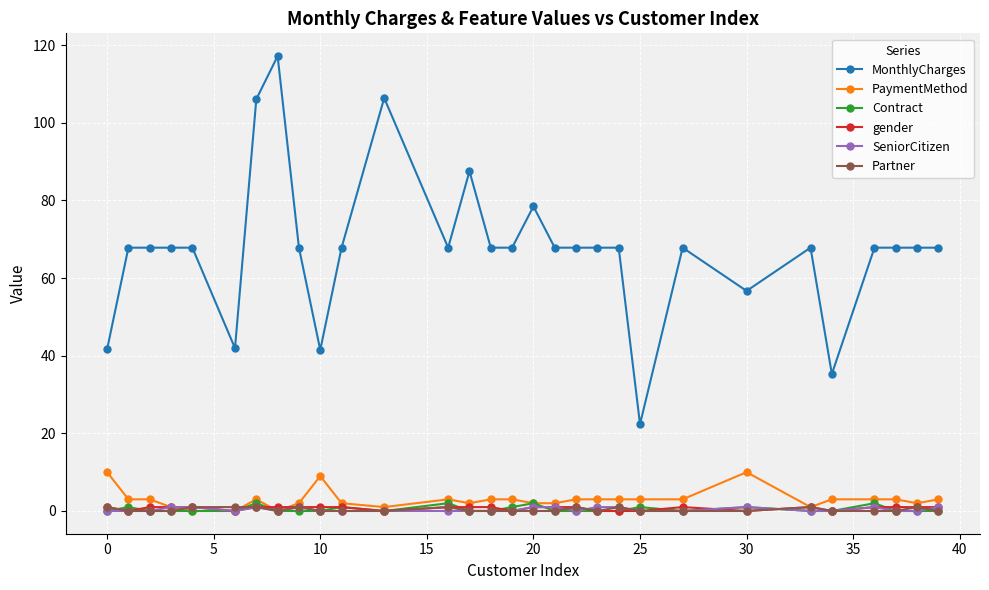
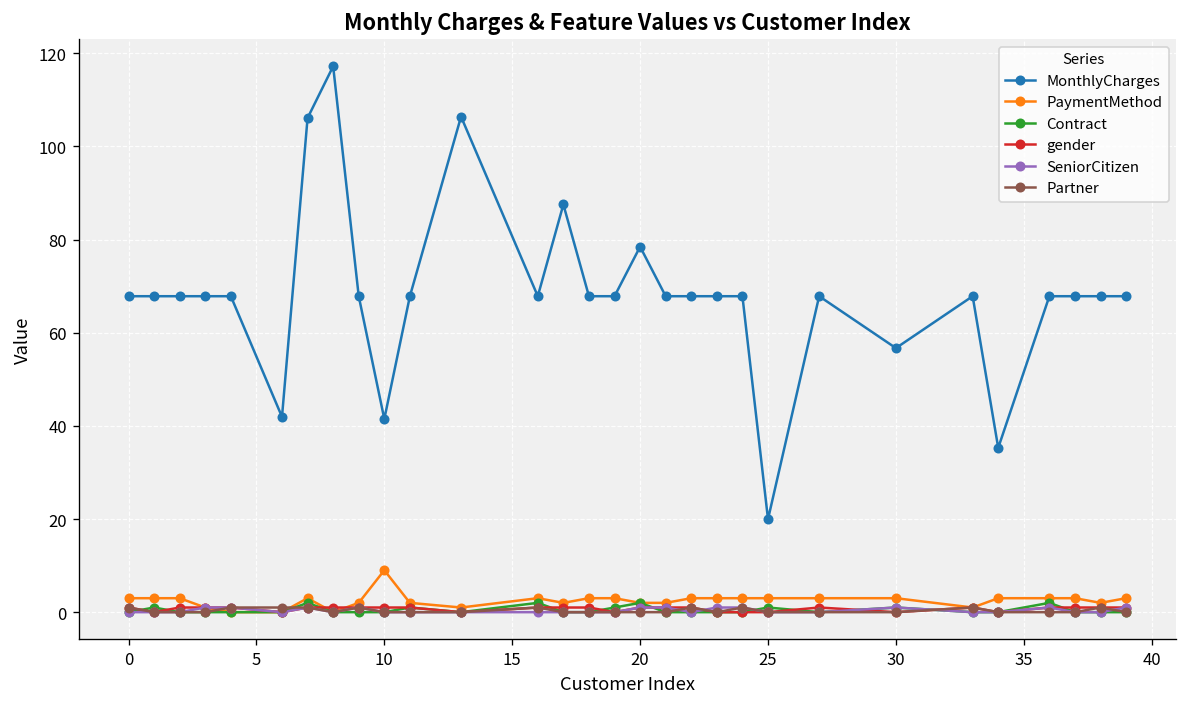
MonthlyCharges, 0: 42 -> 68
PaymentMethod, 0: 10 -> 3
MonthlyCharges, 25: 22 -> 20
PaymentMethod, 30: 10 -> 3
